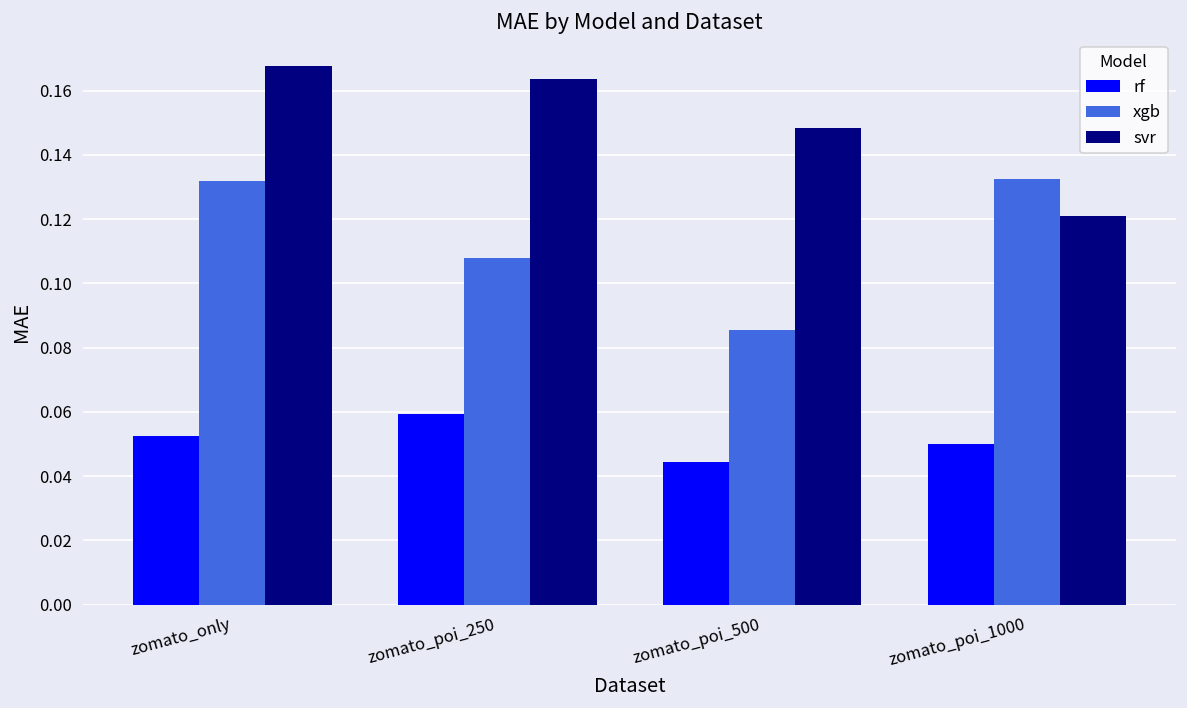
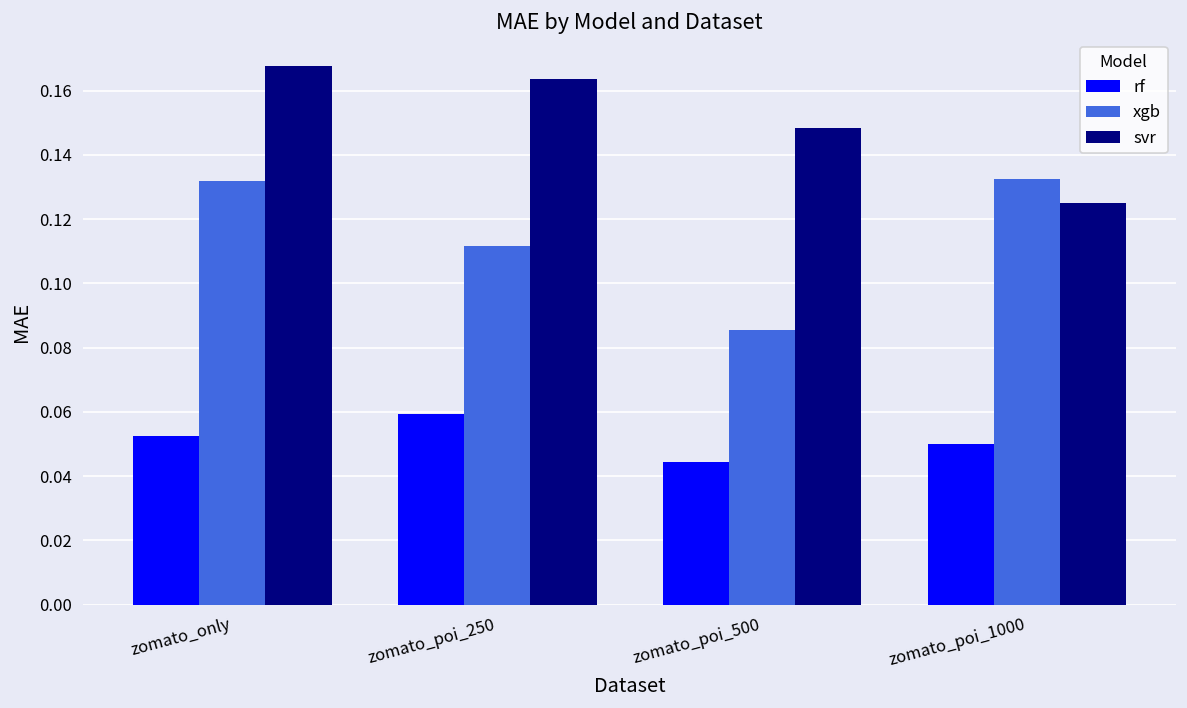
xgb, zomato_poi_250: 0.108 -> 0.112
svr, zomato_poi_1000: 0.121 -> 0.125
